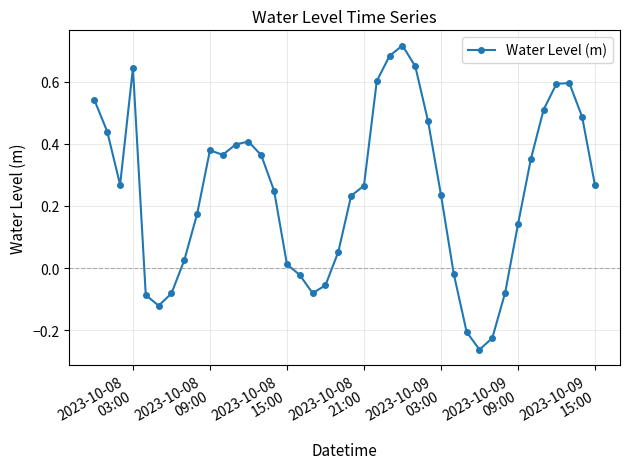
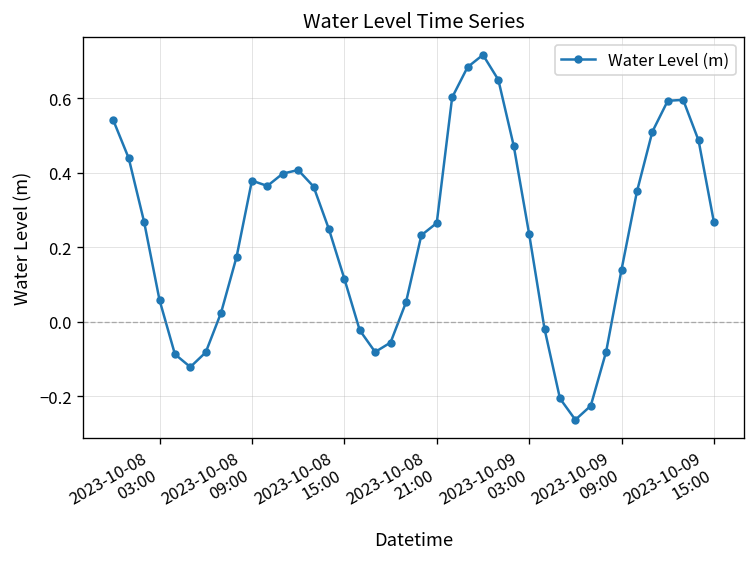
2023-10-08 03:00: 0.64 -> 0.06
2023-10-08 15:00: 0.01 -> 0.12
